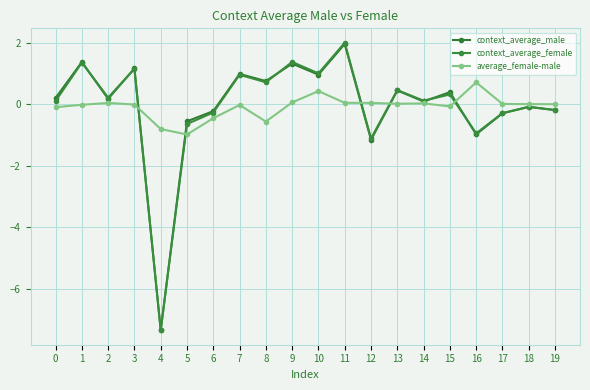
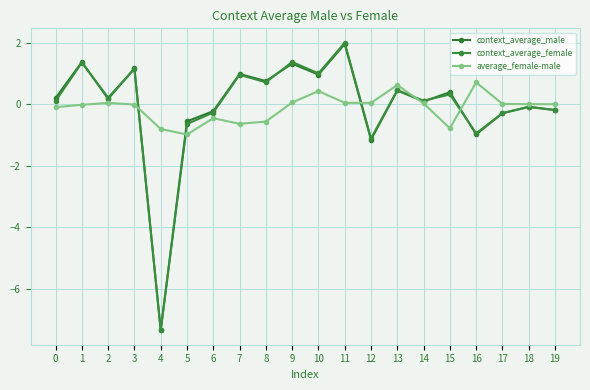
average_female-male, 7: 0.0 -> -0.6
average_female-male, 13: 0.0 -> 0.6
average_female-male, 15: -0.1 -> -0.8
